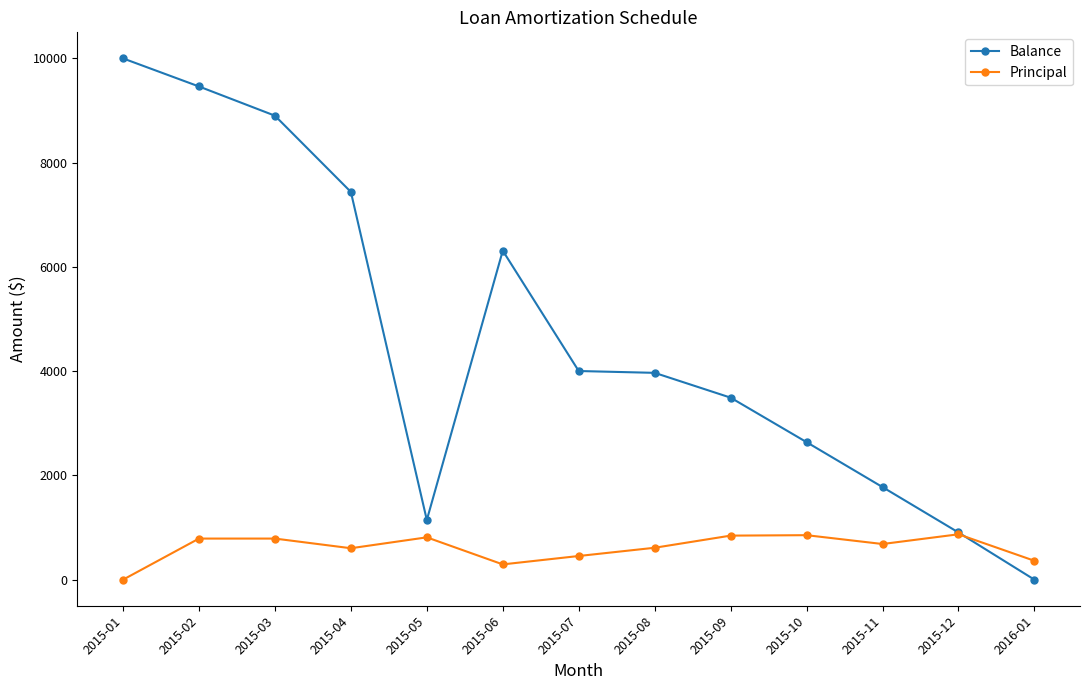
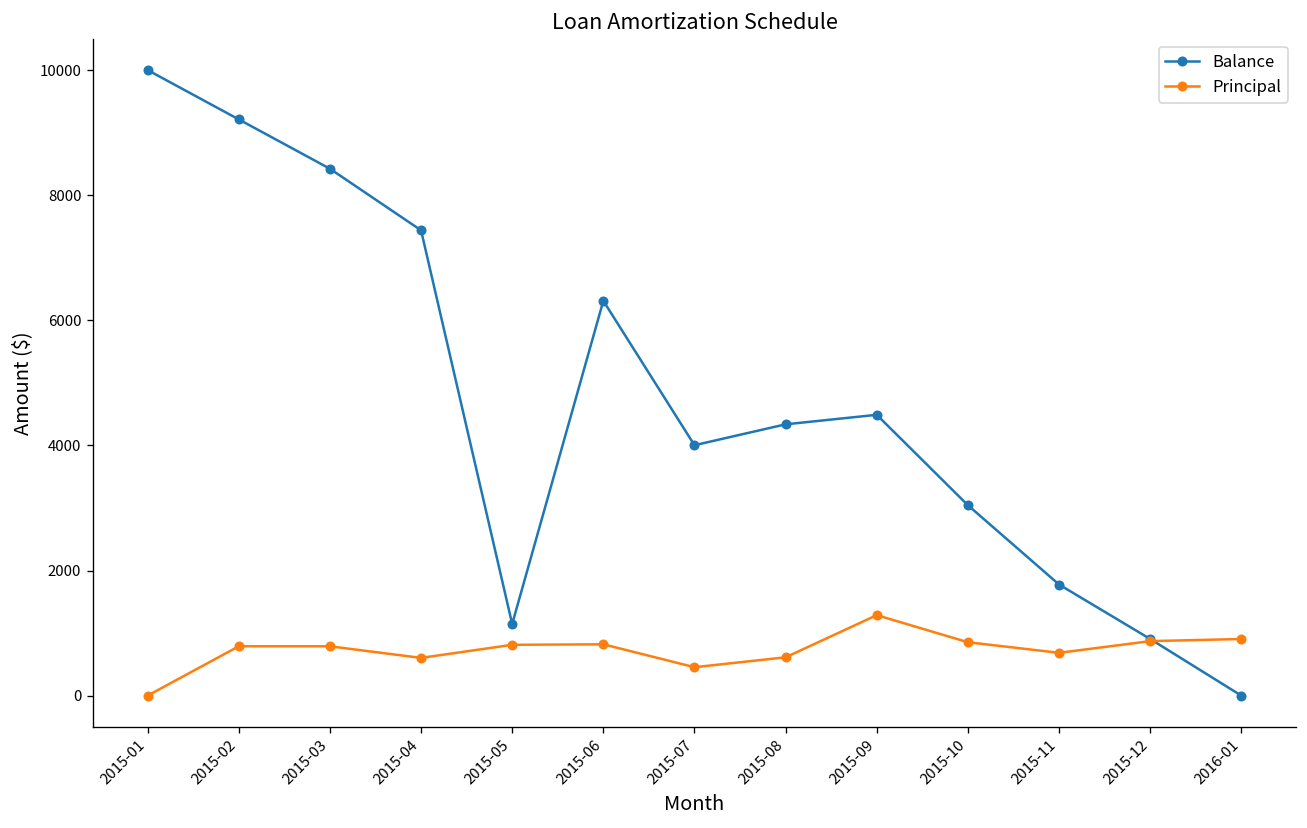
Balance, 2015-02: 9500 -> 9200
Balance, 2015-03: 8900 -> 8400
Principal, 2015-06: 300 -> 800
Balance, 2015-08: 4000 -> 4300
Balance, 2015-09: 3500 -> 4500
Principal, 2015-09: 800 -> 1300
Balance, 2015-10: 2600 -> 3000
Principal, 2016-01: 400 -> 900
